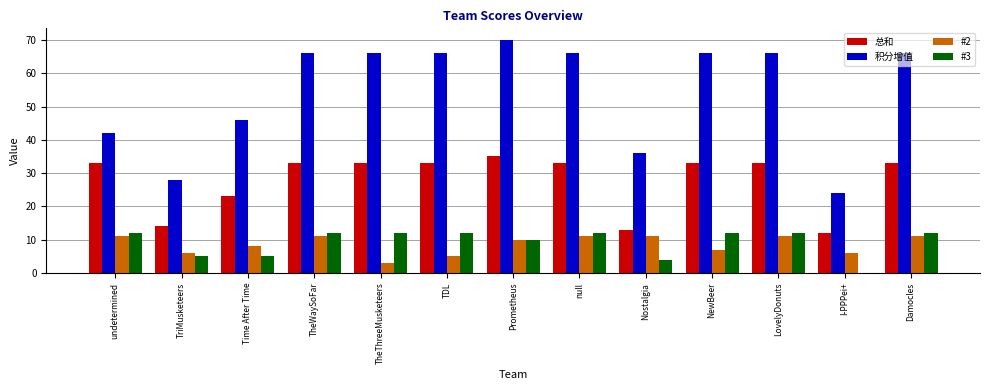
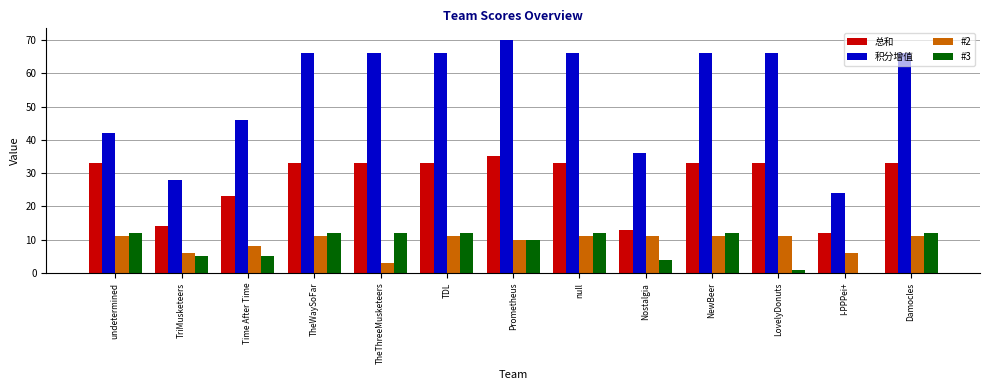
#2, TDL: 5 -> 11
#2, NewBeer: 7 -> 11
#3, LovelyDonuts: 12 -> 1
